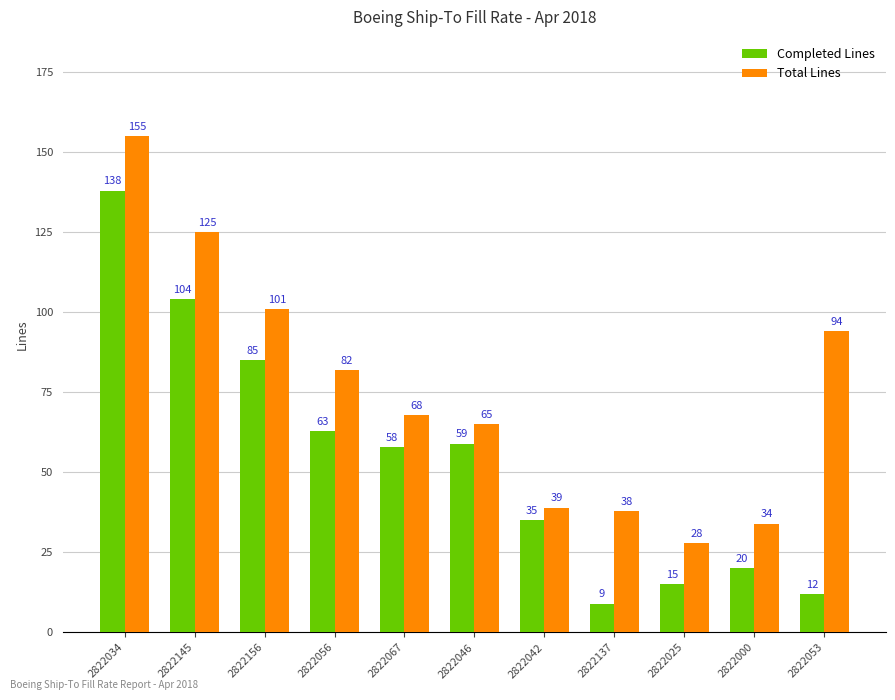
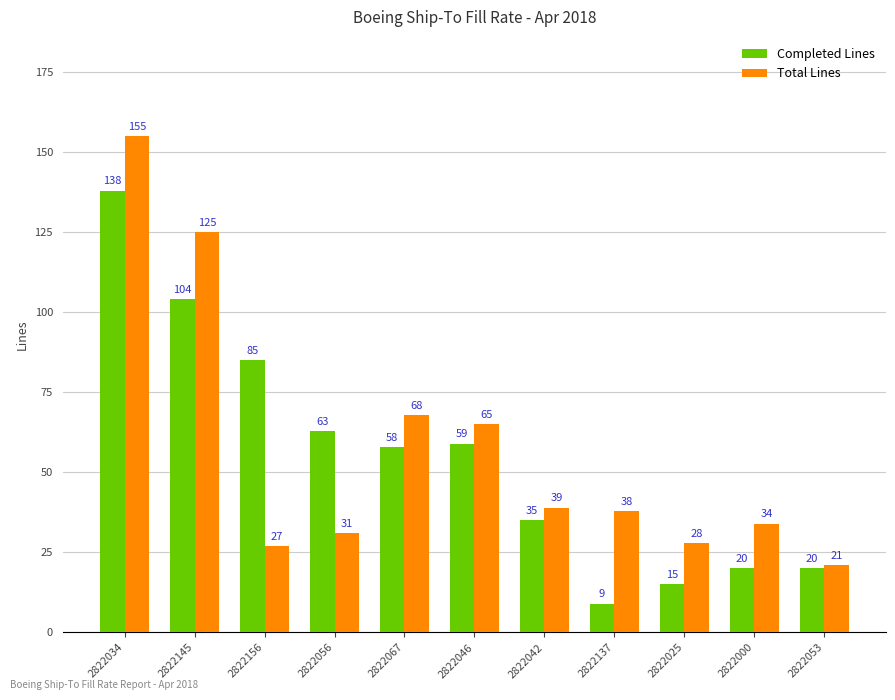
Total Lines, 2822156: 101 -> 27
Total Lines, 2822056: 82 -> 31
Completed Lines, 2822053: 12 -> 20
Total Lines, 2822053: 94 -> 21
